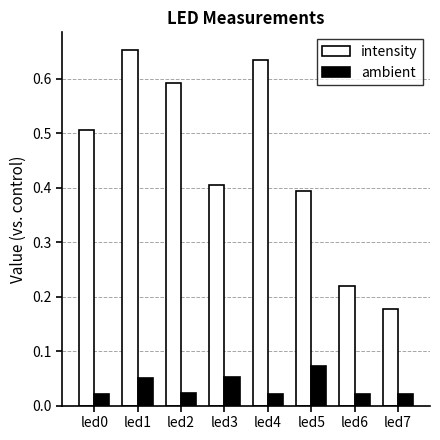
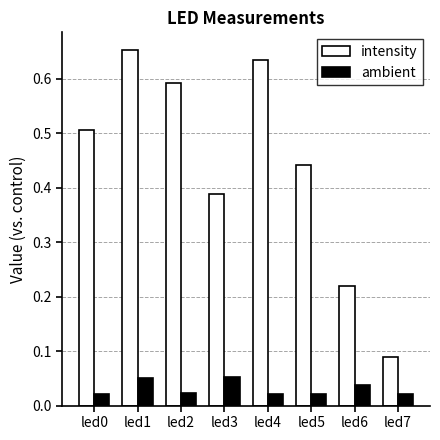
intensity, led3: 0.40 -> 0.39
intensity, led5: 0.39 -> 0.44
ambient, led5: 0.07 -> 0.02
ambient, led6: 0.02 -> 0.04
intensity, led7: 0.18 -> 0.09
